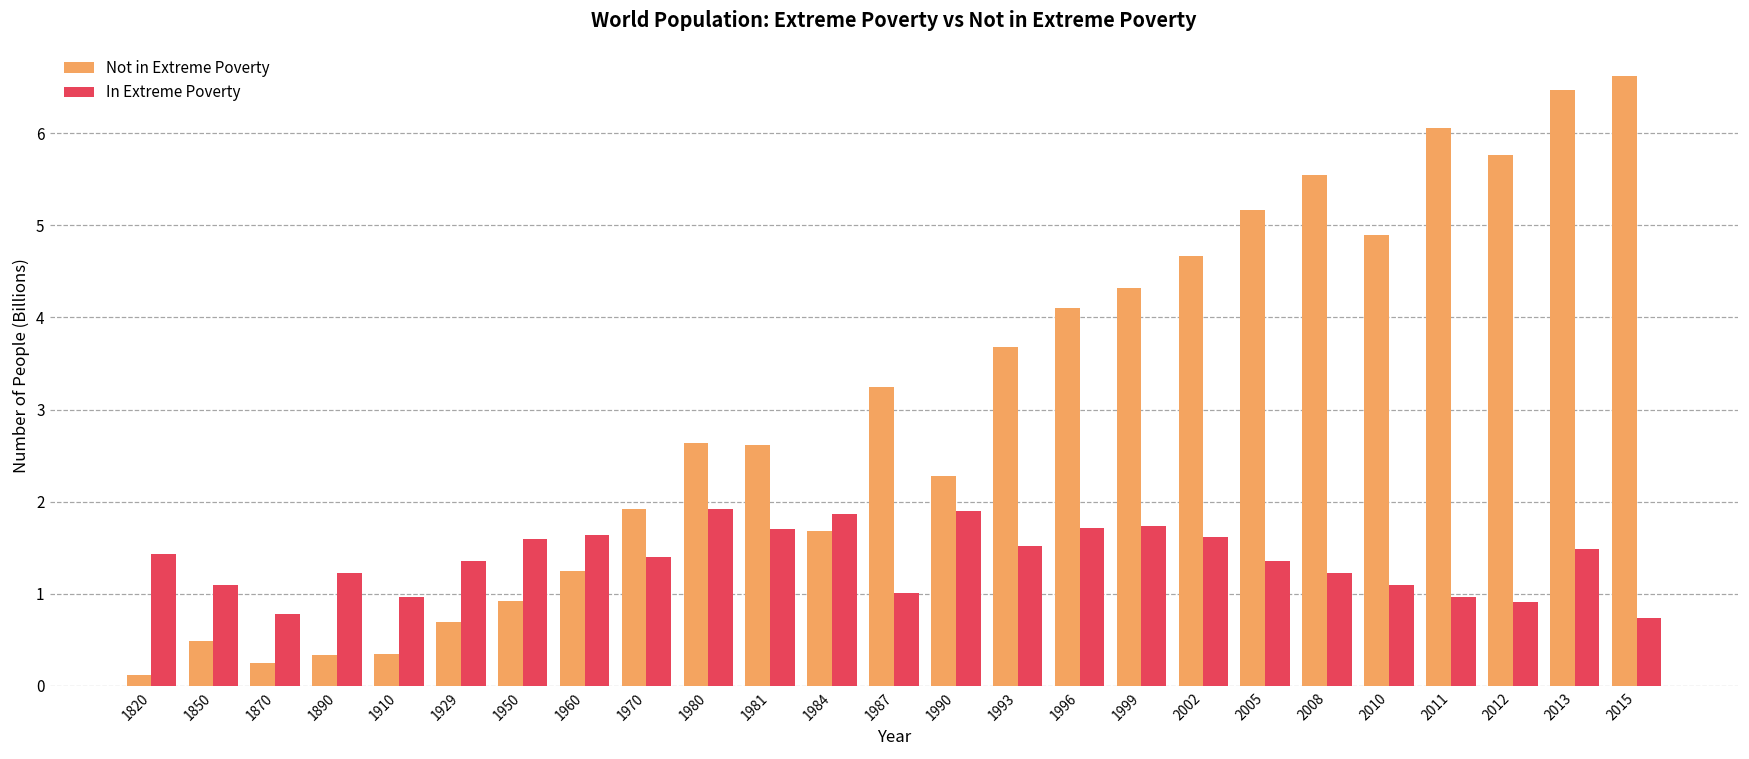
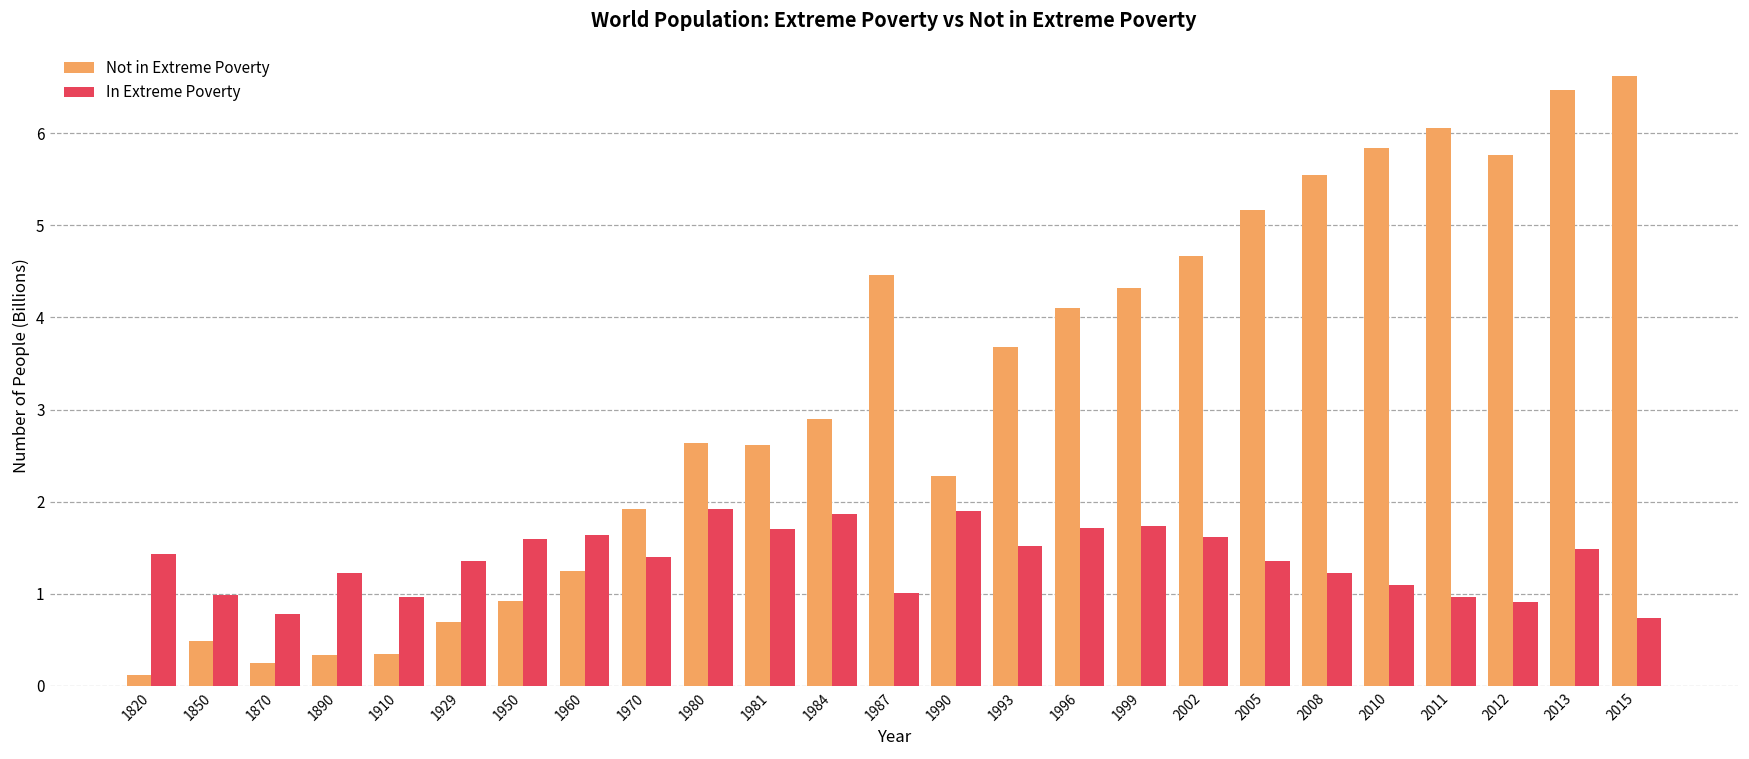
In Extreme Poverty, 1850: 1.1 -> 1.0
Not in Extreme Poverty, 1984: 1.7 -> 2.9
Not in Extreme Poverty, 1987: 3.2 -> 4.5
Not in Extreme Poverty, 2010: 4.9 -> 5.8
